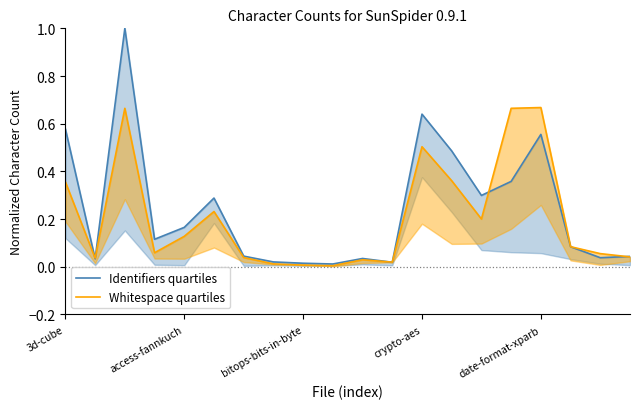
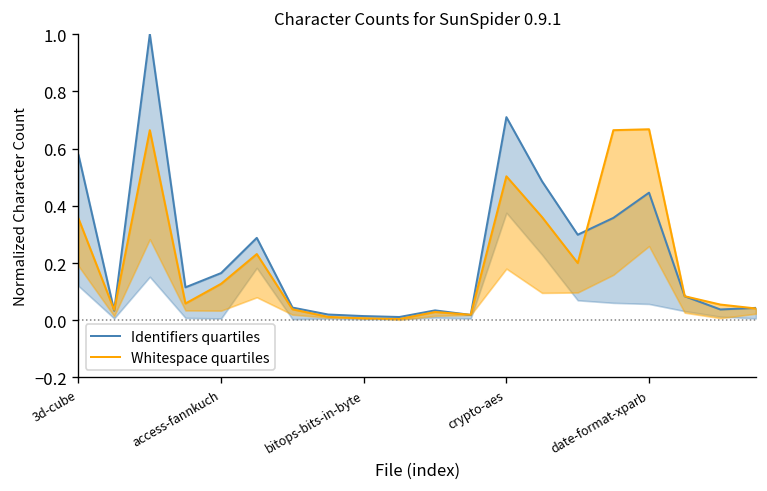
Identifiers quartiles, crypto-aes: 0.64 -> 0.71
Identifiers quartiles, date-format-xparb: 0.55 -> 0.45
